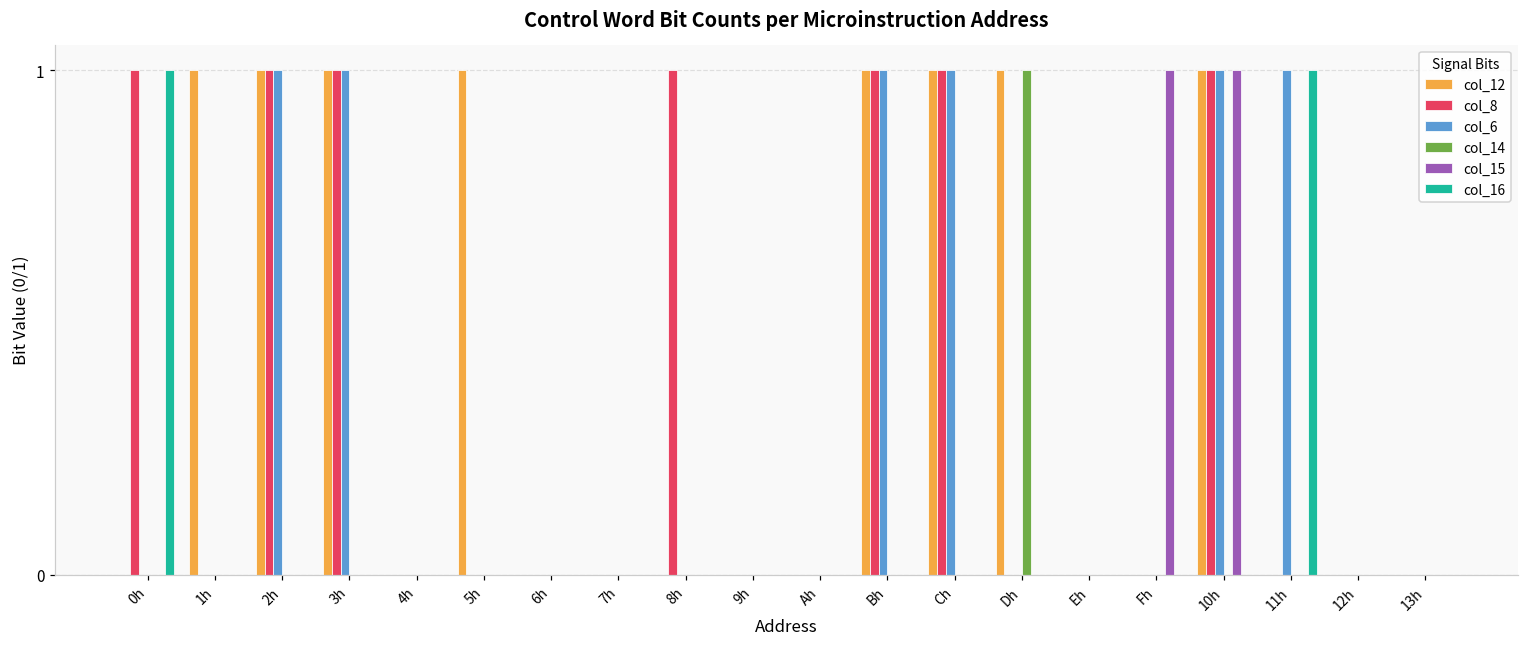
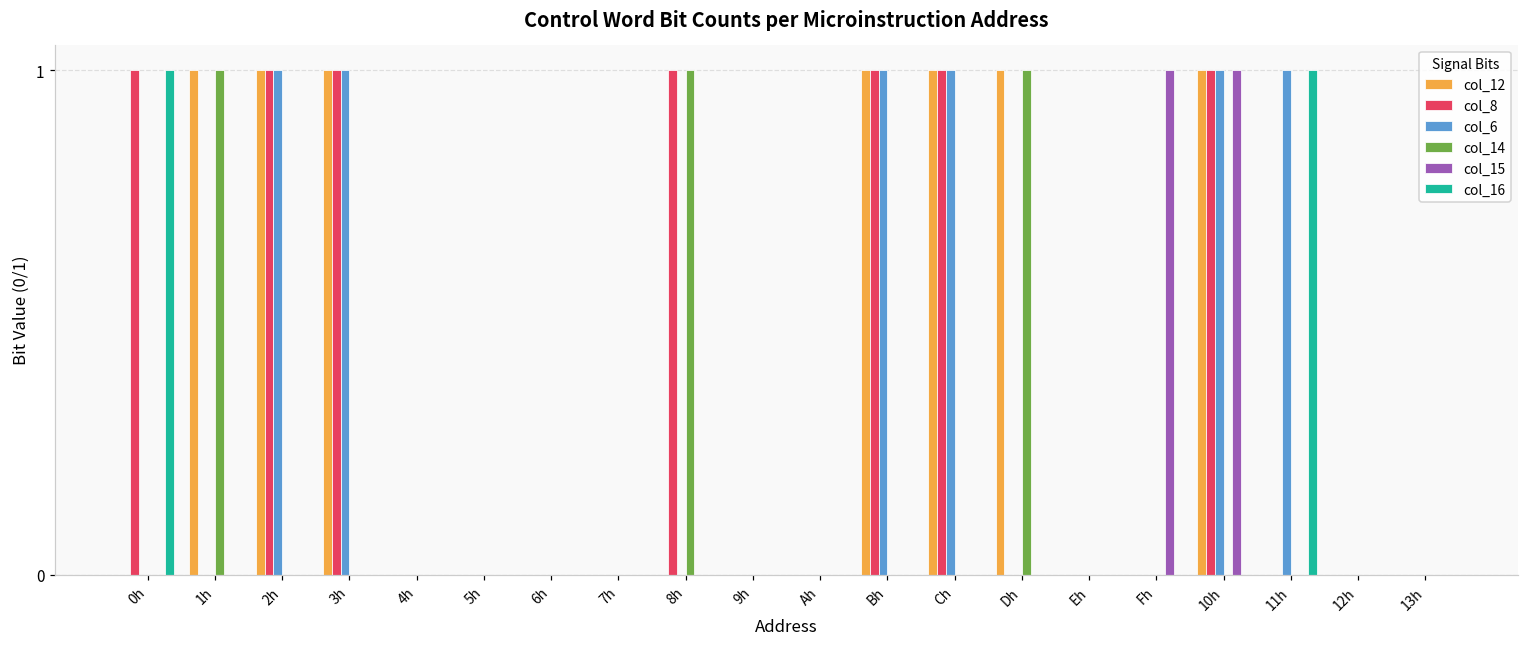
col_14, 1h: 0 -> 1
col_12, 5h: 1 -> 0
col_14, 8h: 0 -> 1
